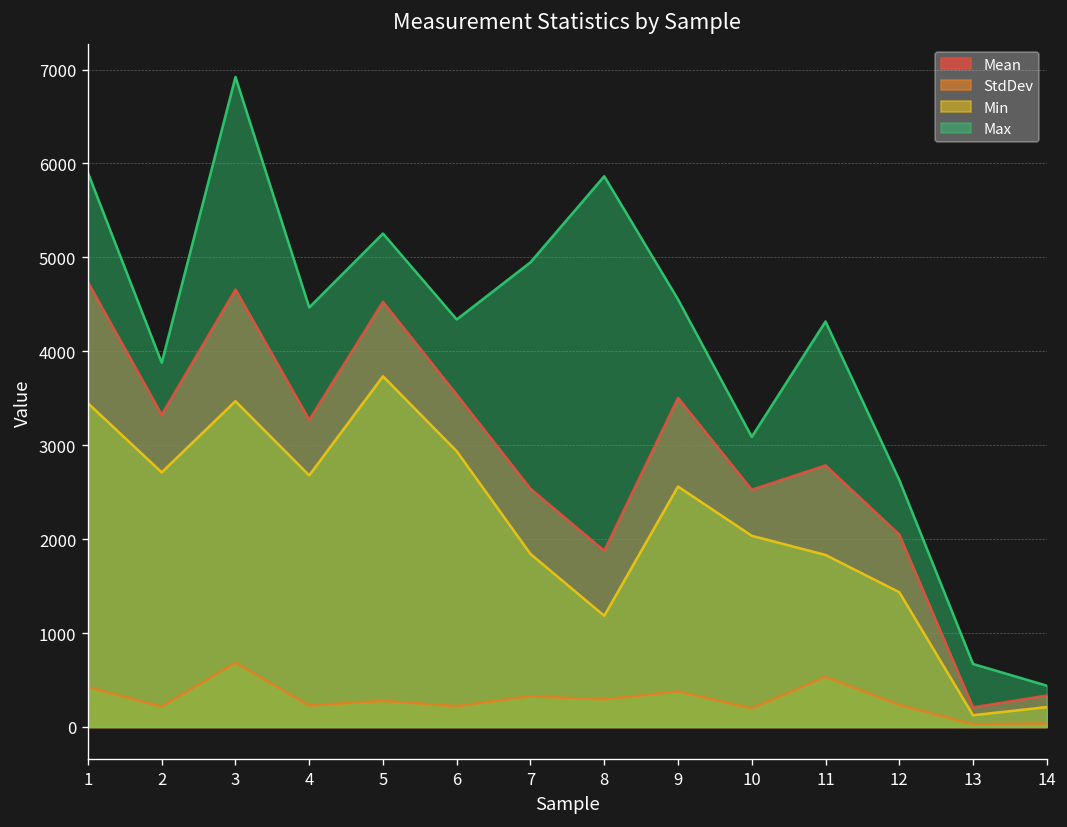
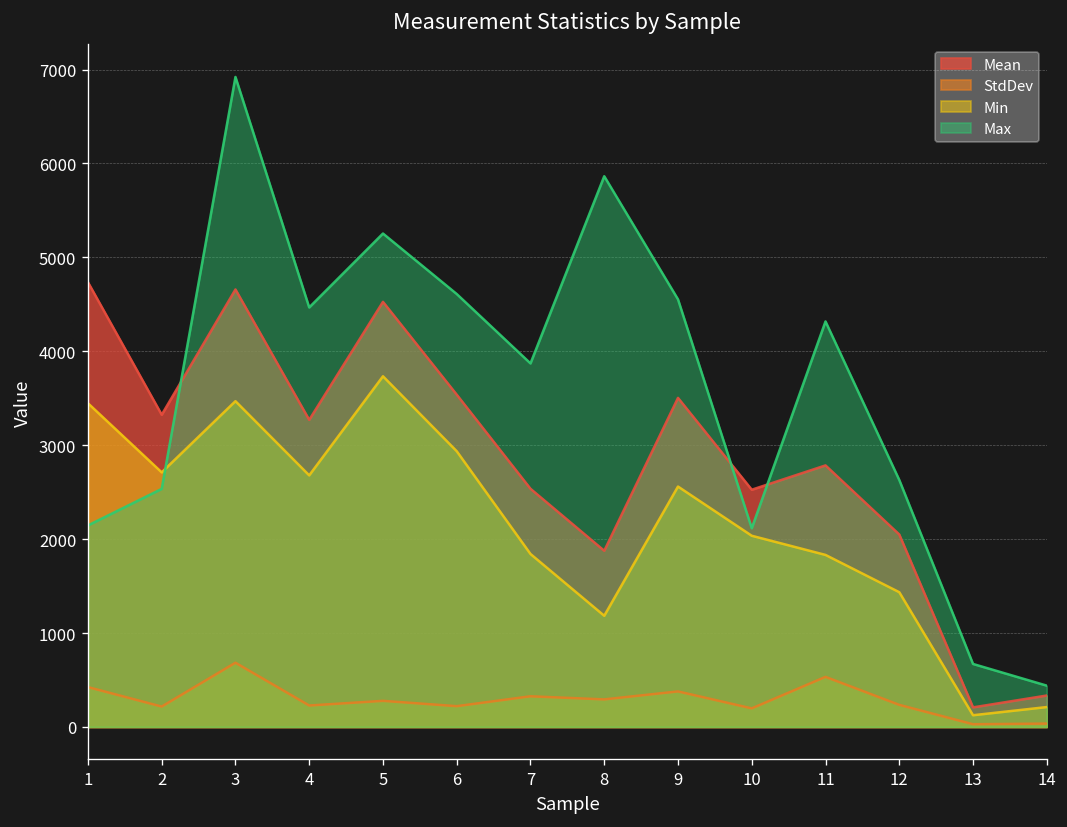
Max, 1: 5900 -> 2100
Max, 2: 3900 -> 2500
Max, 6: 4300 -> 4600
Max, 7: 4900 -> 3900
Max, 10: 3100 -> 2100
